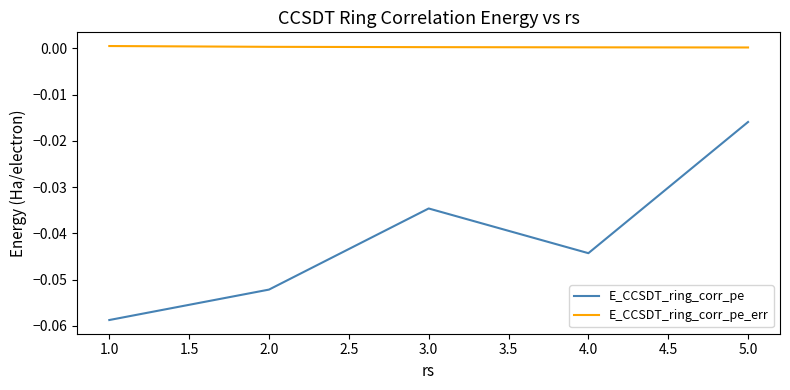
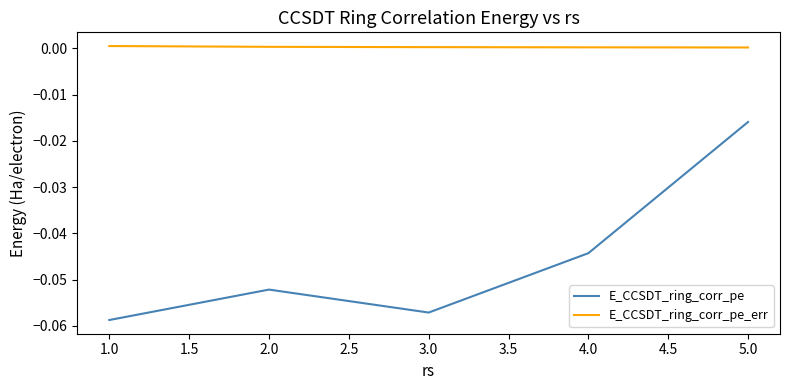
E_CCSDT_ring_corr_pe, 3.0: -0.035 -> -0.057
